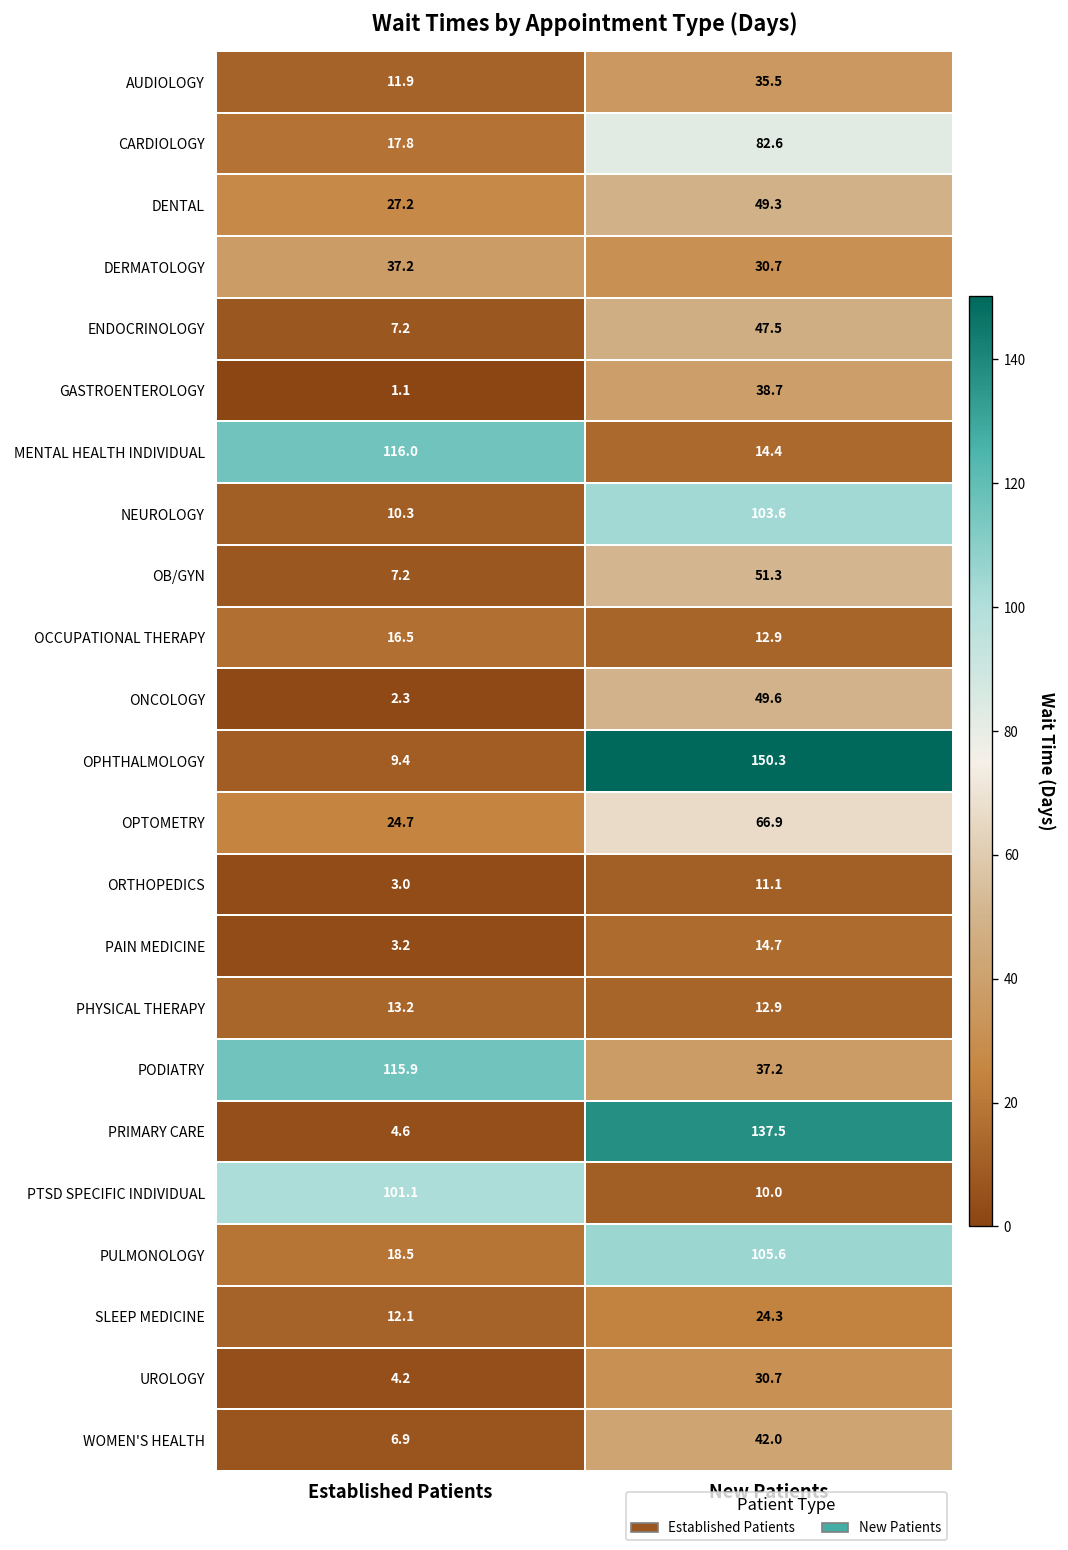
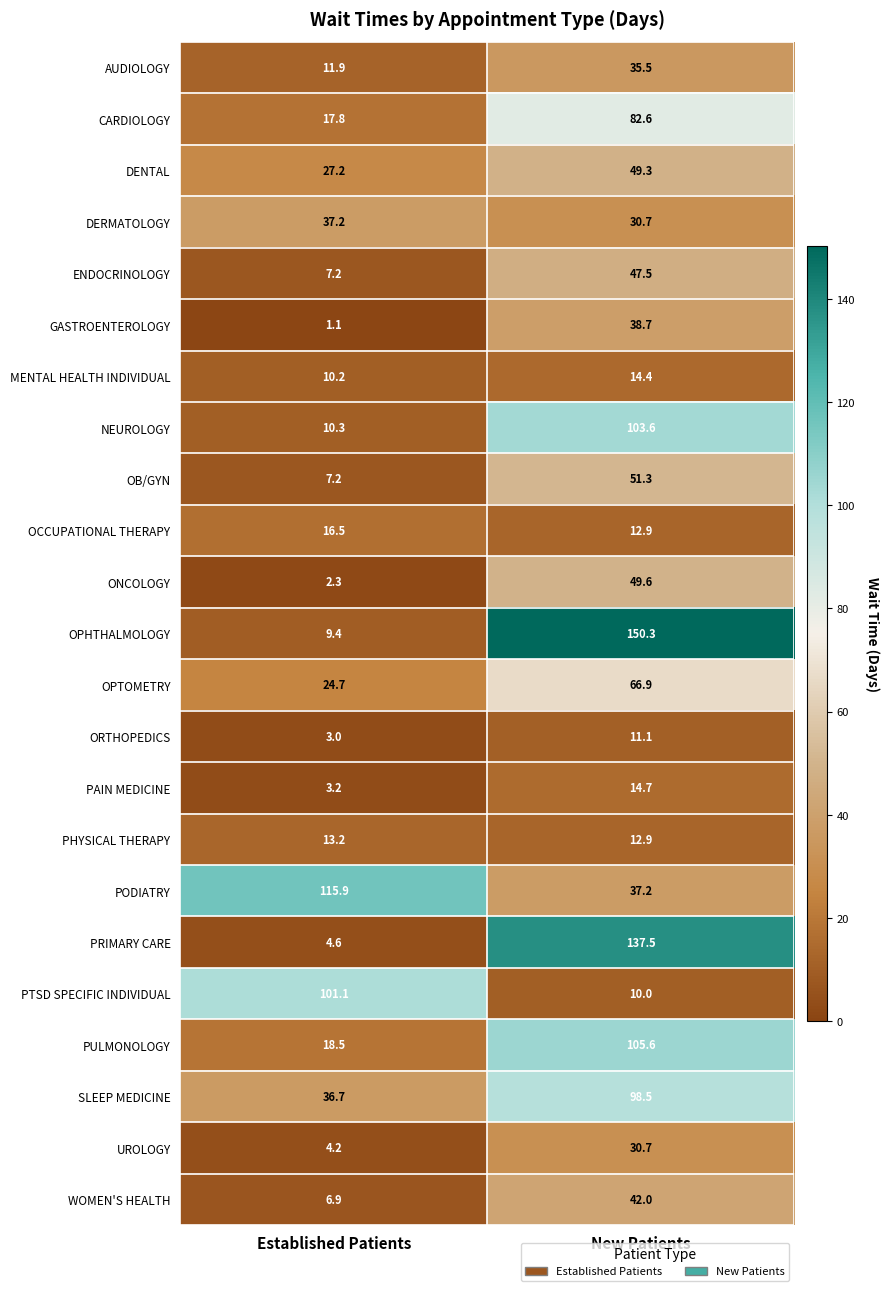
MENTAL HEALTH INDIVIDUAL, Established Patients: 116.0 -> 10.2
SLEEP MEDICINE, Established Patients: 12.1 -> 36.7
SLEEP MEDICINE, New Patients: 24.3 -> 98.5
